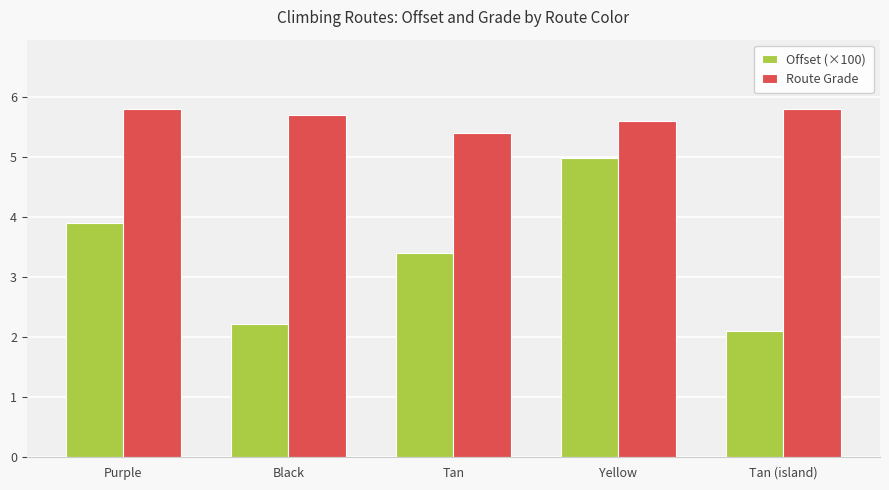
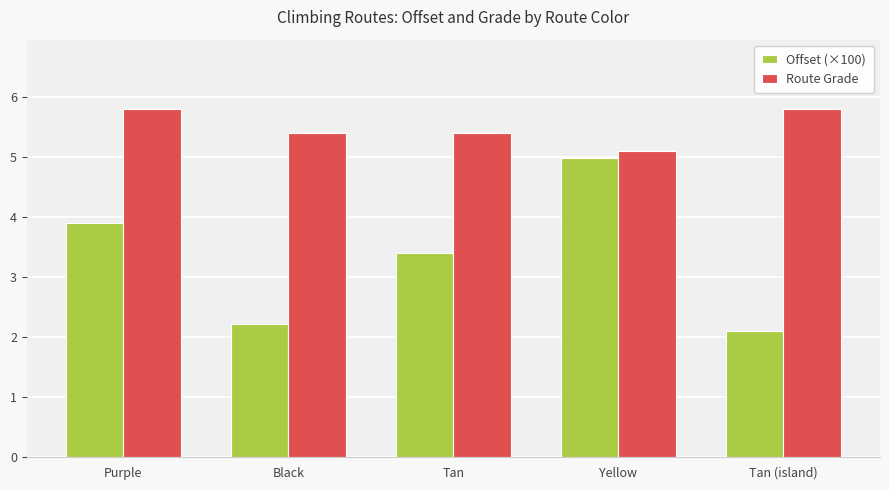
Route Grade, Black: 5.7 -> 5.4
Route Grade, Yellow: 5.6 -> 5.1
